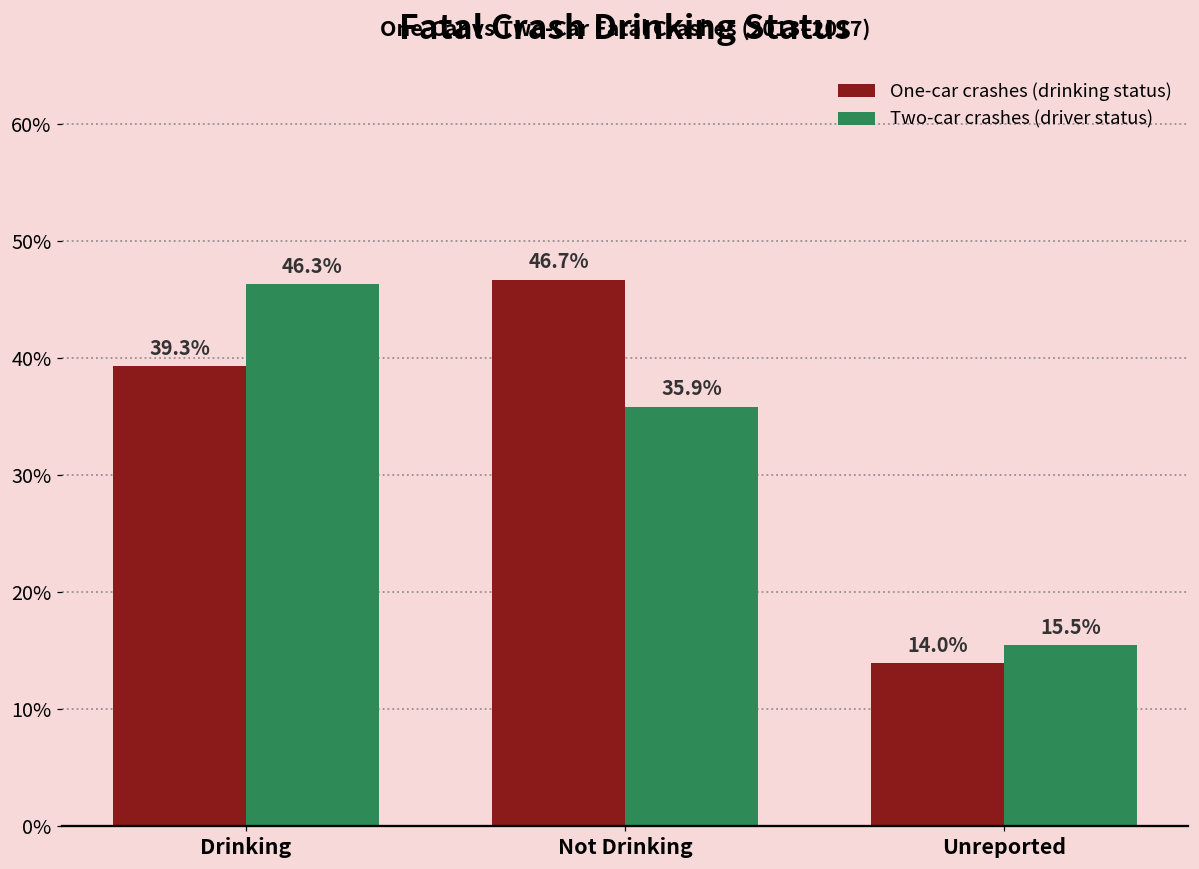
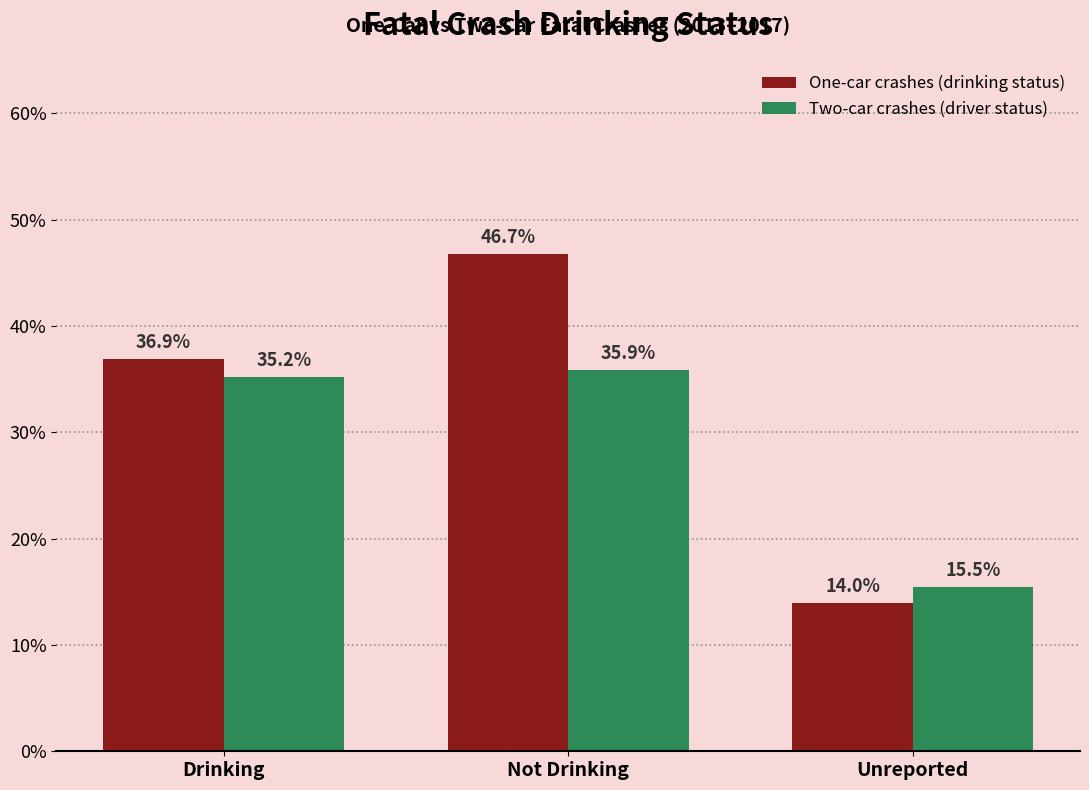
One-car crashes (drinking status), Drinking: 39.3% -> 36.9%
Two-car crashes (driver status), Drinking: 46.3% -> 35.2%
